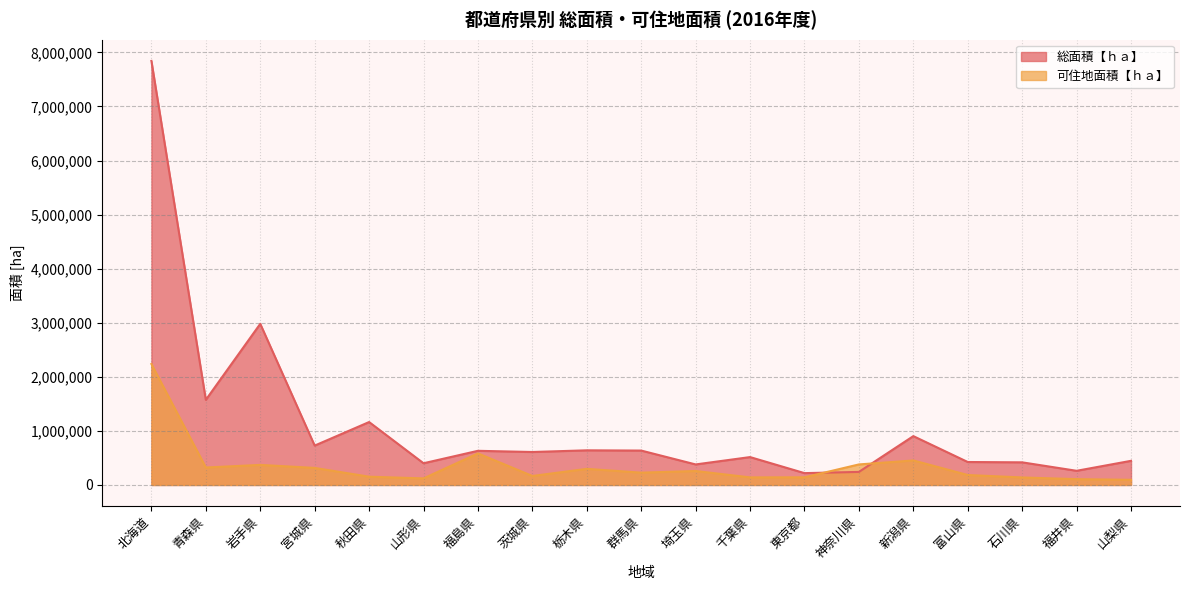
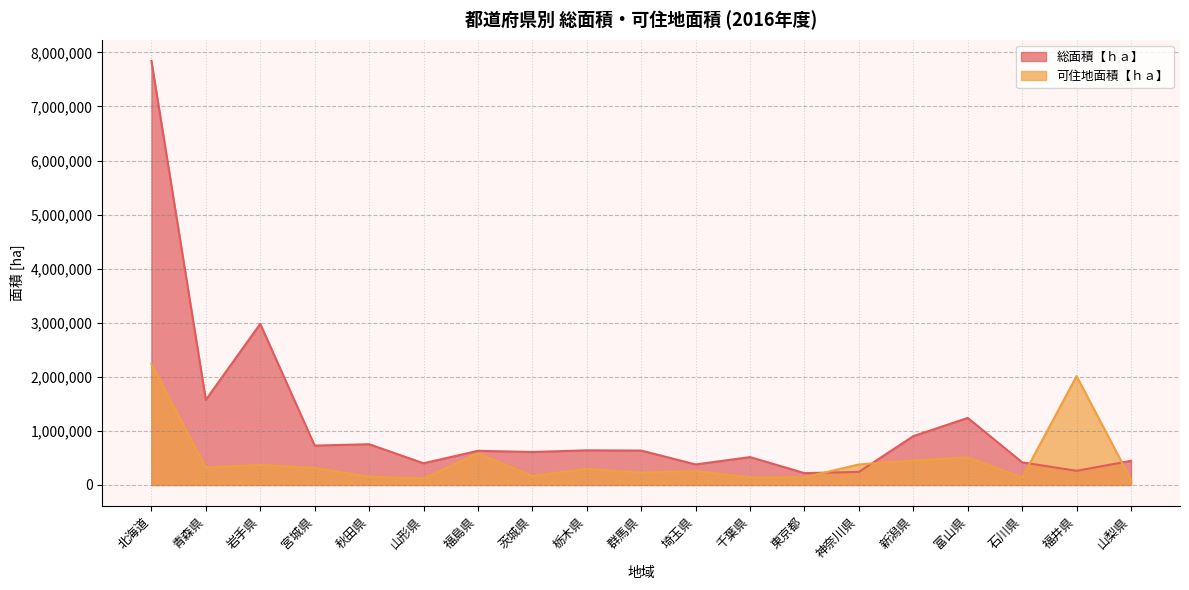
総面積【ｈａ】, 秋田県: 1,200,000 -> 800,000
総面積【ｈａ】, 富山県: 400,000 -> 1,200,000
可住地面積【ｈａ】, 富山県: 200,000 -> 500,000
可住地面積【ｈａ】, 福井県: 100,000 -> 2,000,000
